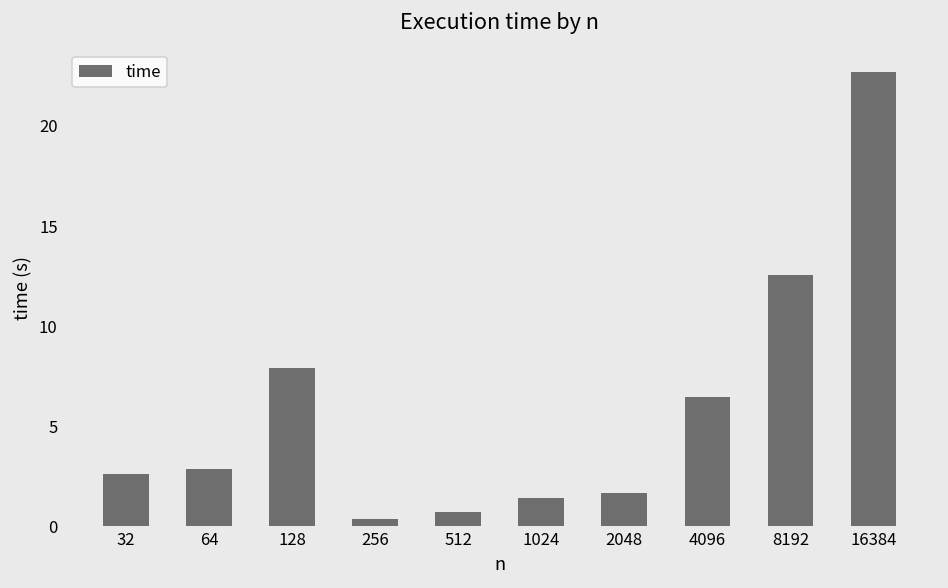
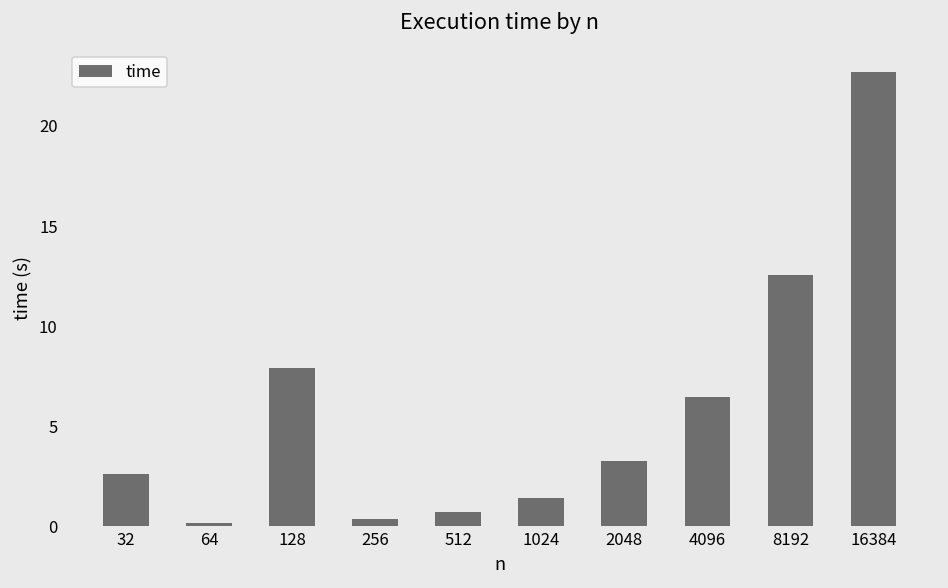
64: 2.8 -> 0.1
2048: 1.7 -> 3.2
